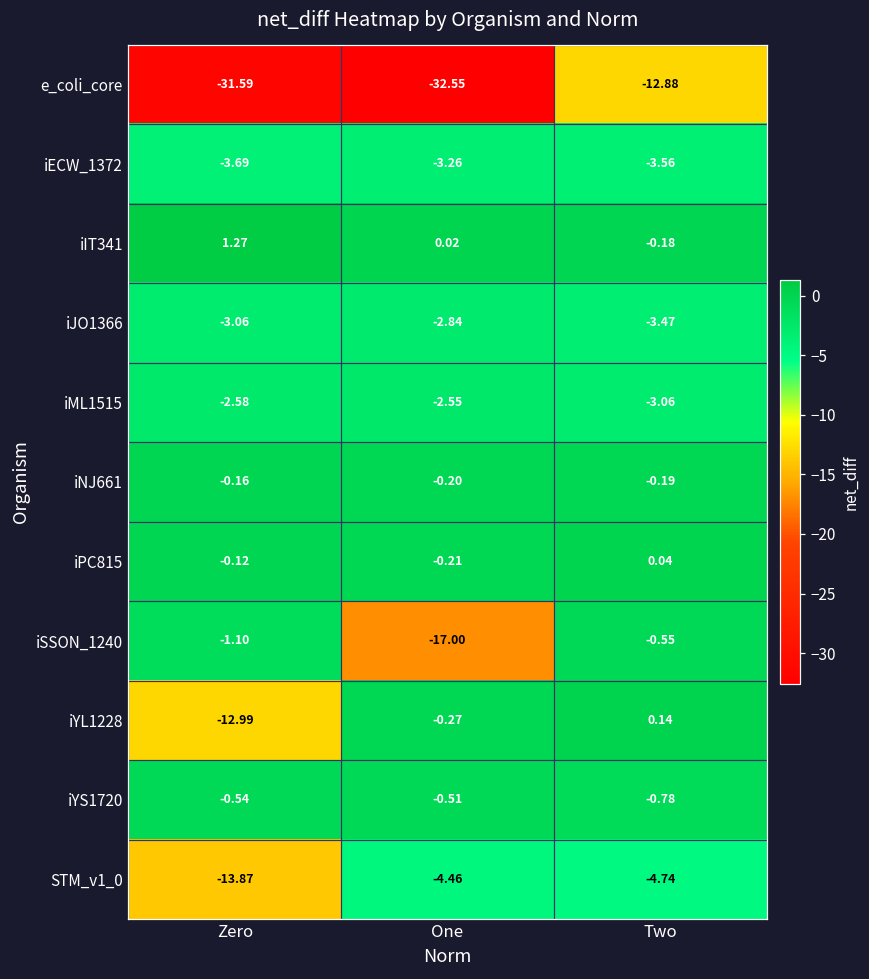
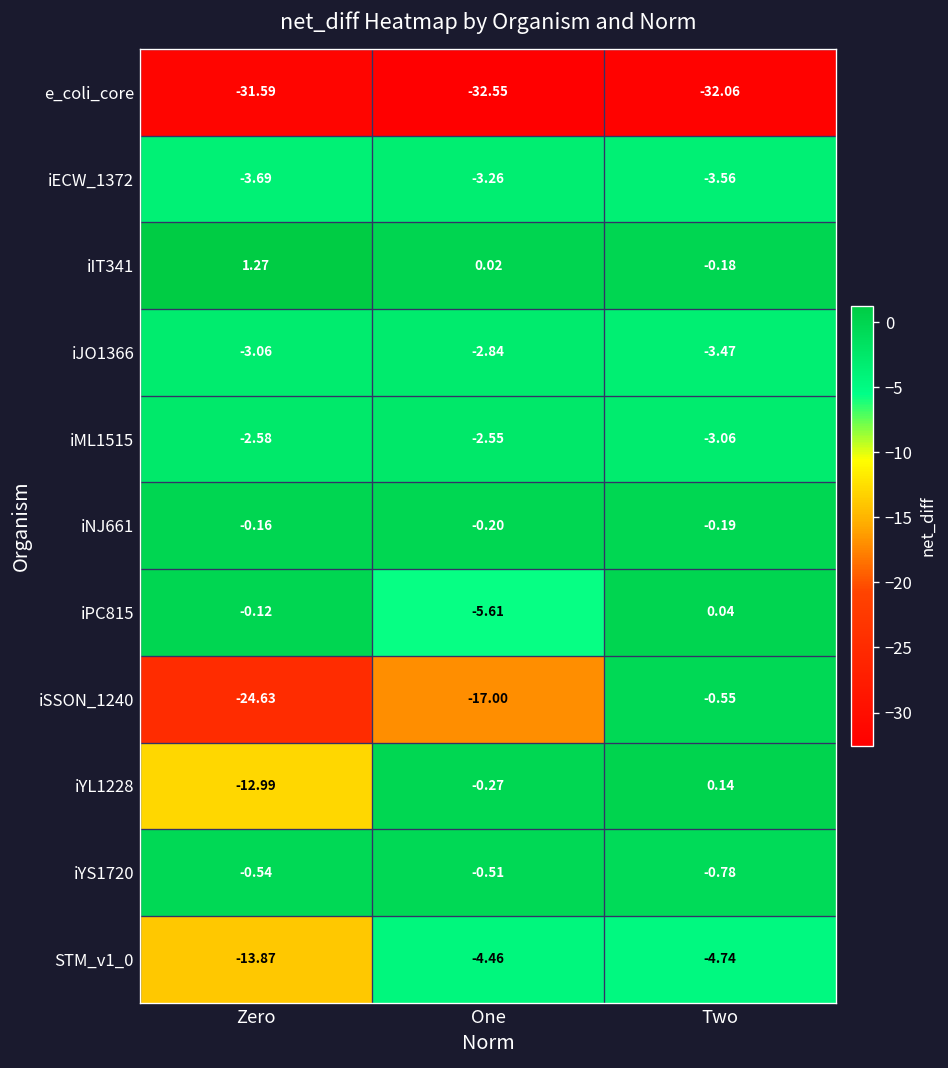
e_coli_core, Two: -12.88 -> -32.06
iPC815, One: -0.21 -> -5.61
iSSON_1240, Zero: -1.10 -> -24.63
